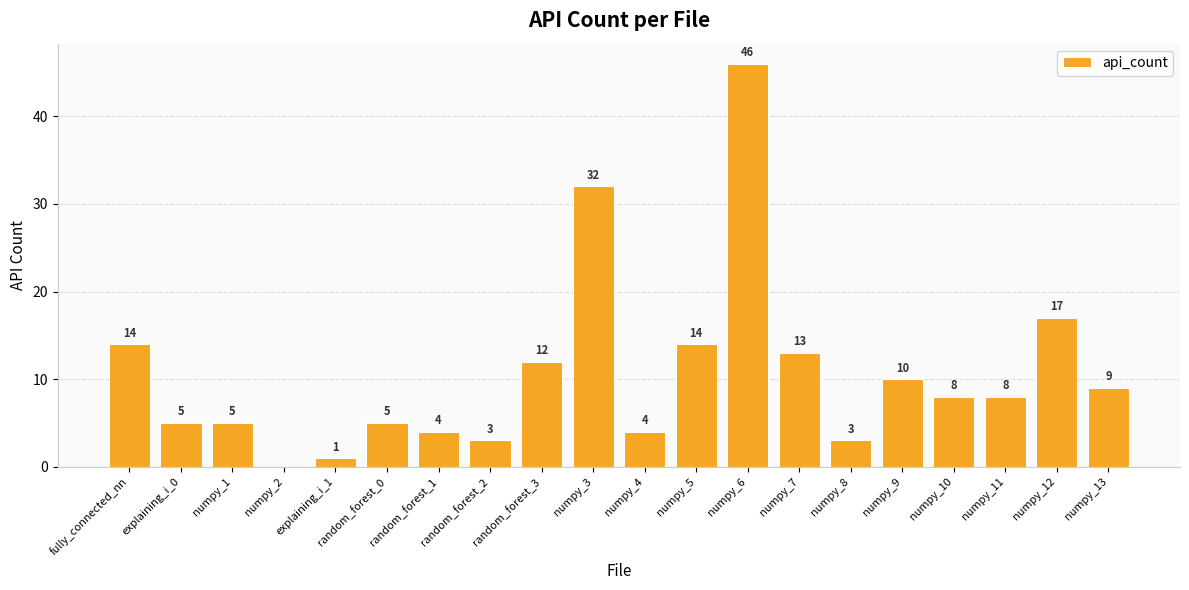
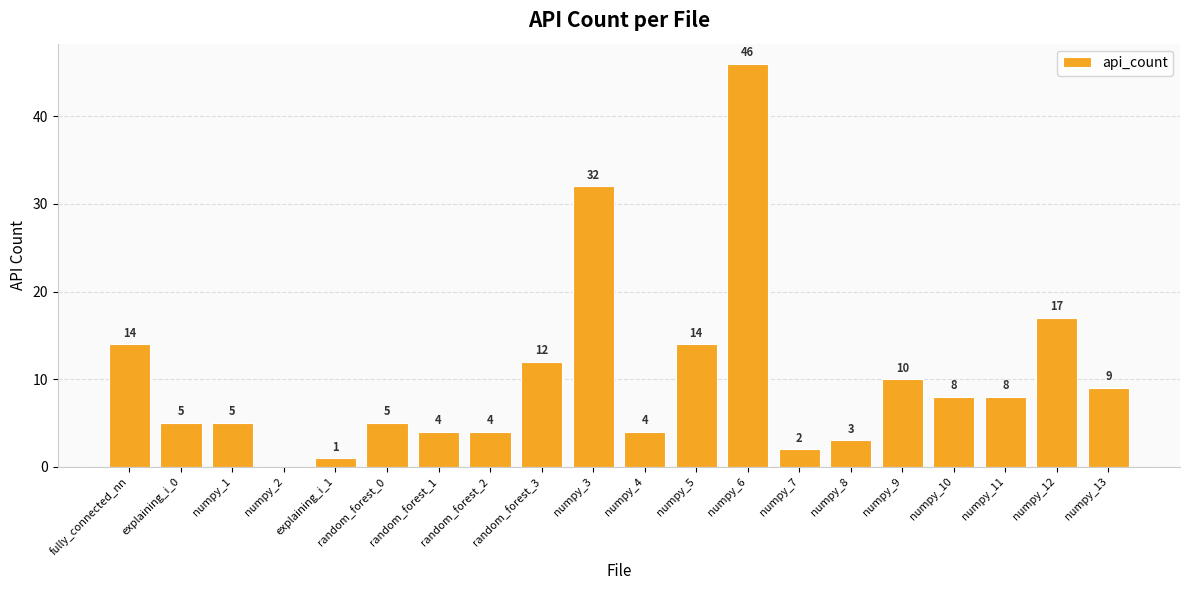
random_forest_2: 3 -> 4
numpy_7: 13 -> 2
